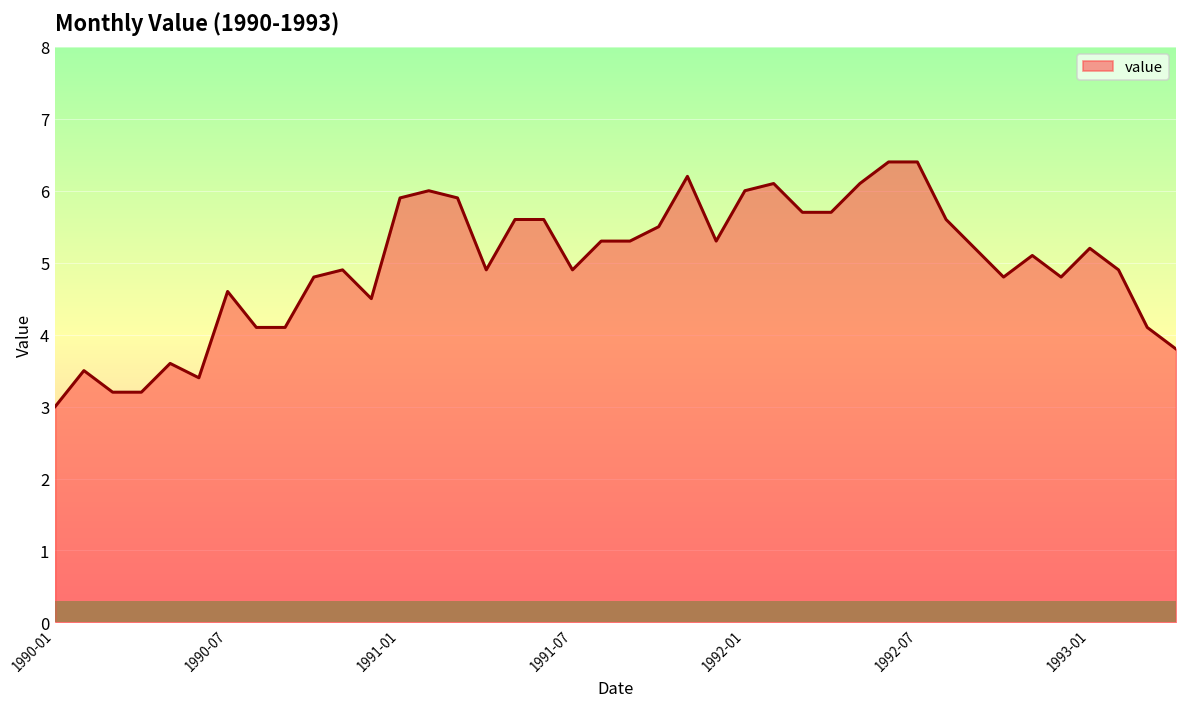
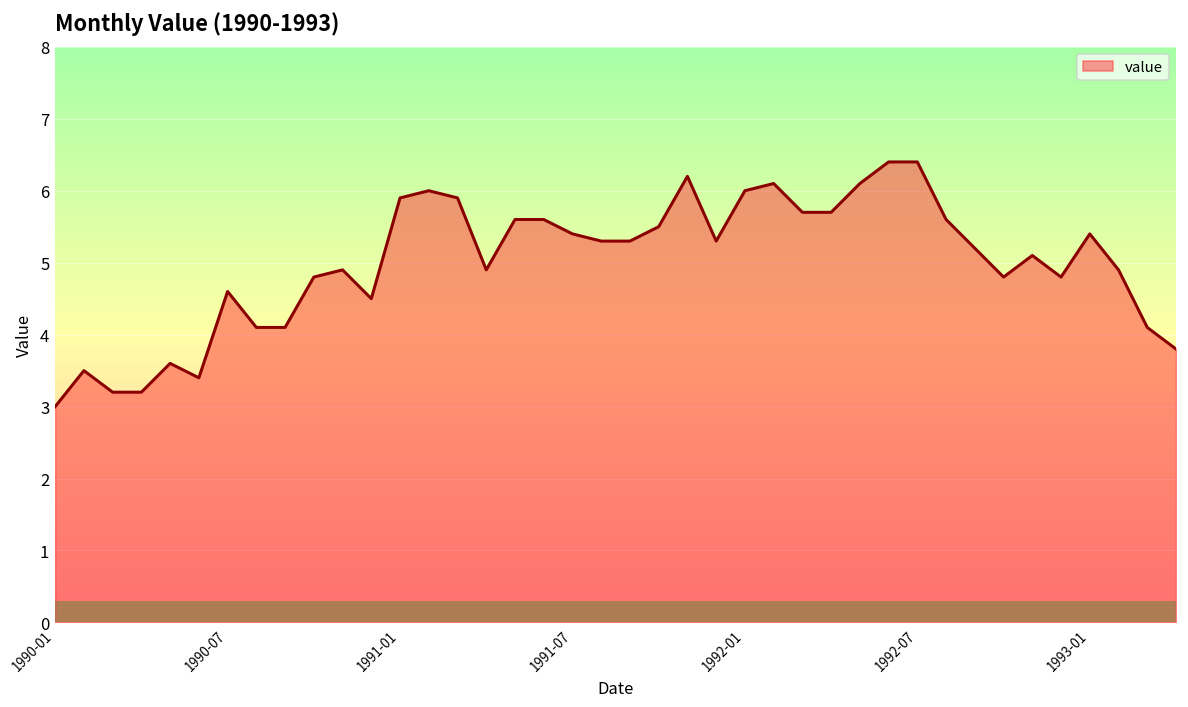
1991-07: 4.9 -> 5.4
1993-01: 5.2 -> 5.4
